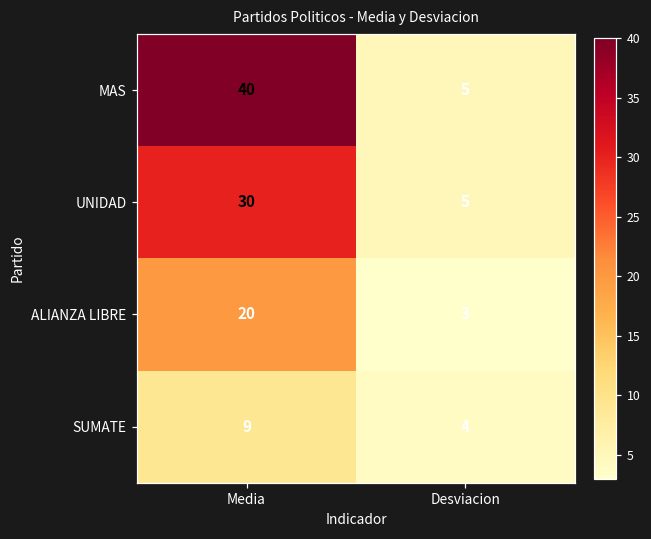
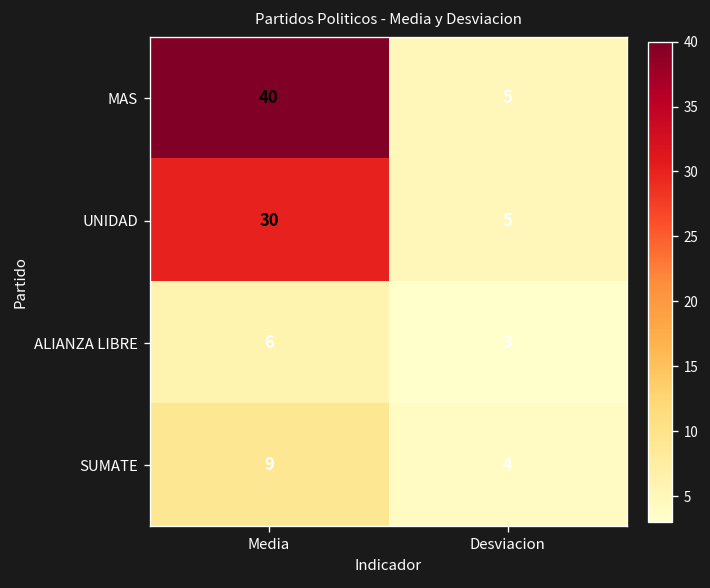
ALIANZA LIBRE, Media: 20 -> 6
